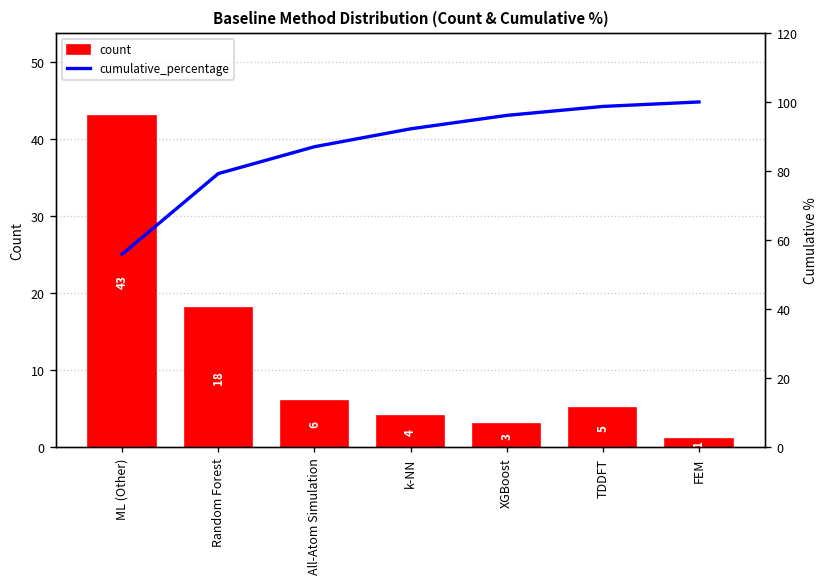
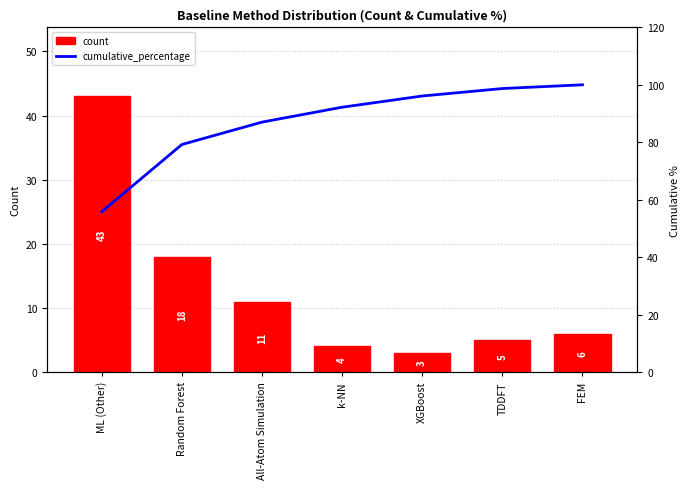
count, All-Atom Simulation: 6 -> 11
count, FEM: 1 -> 6
